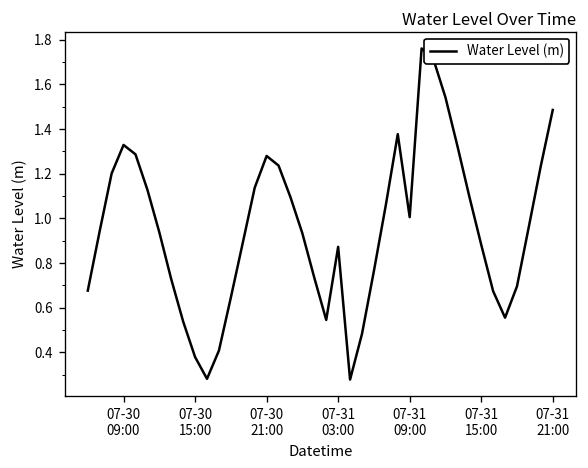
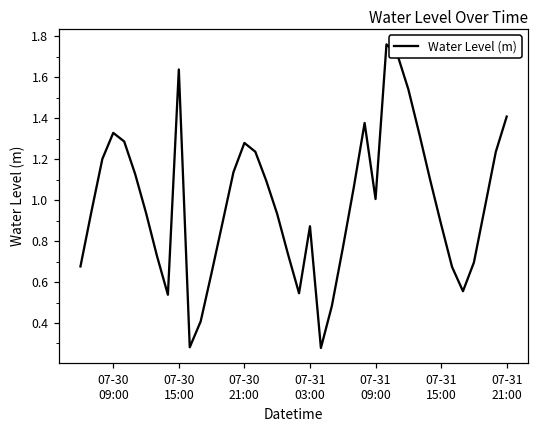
07-30 15:00: 0.38 -> 1.64
07-31 21:00: 1.49 -> 1.41
